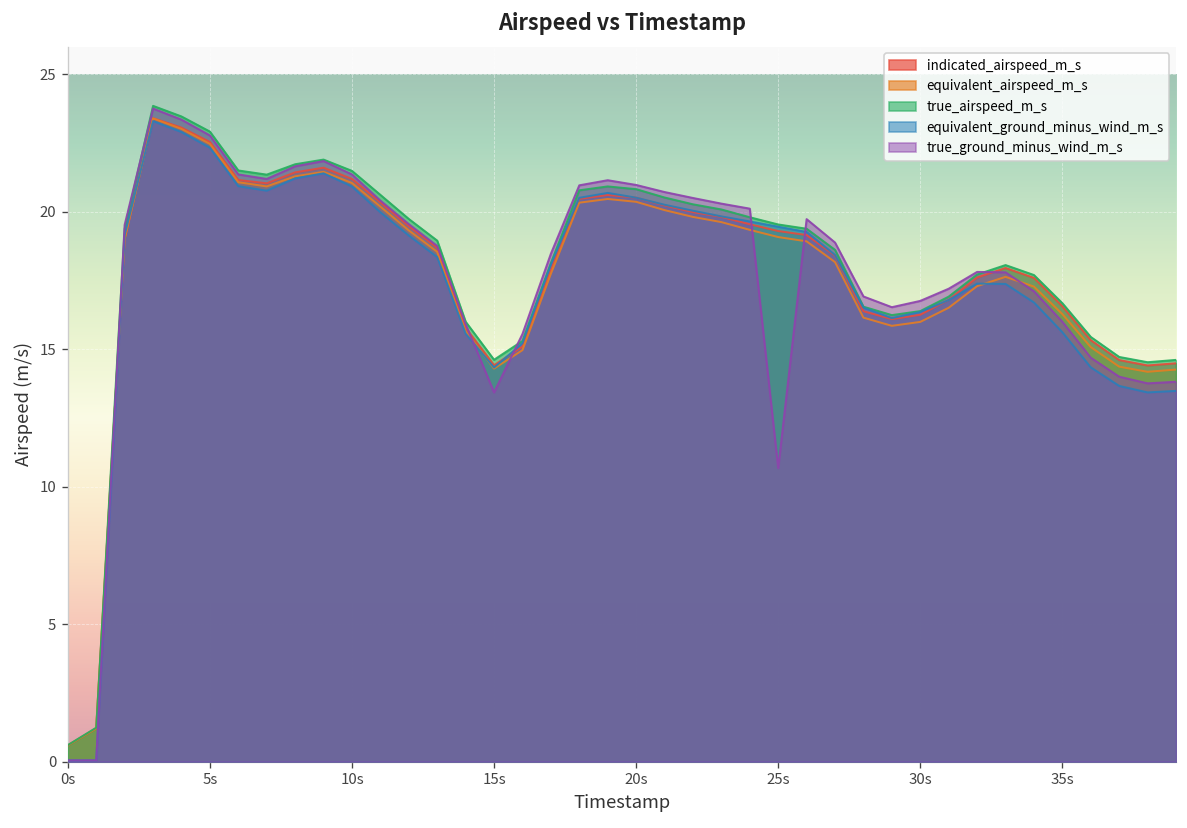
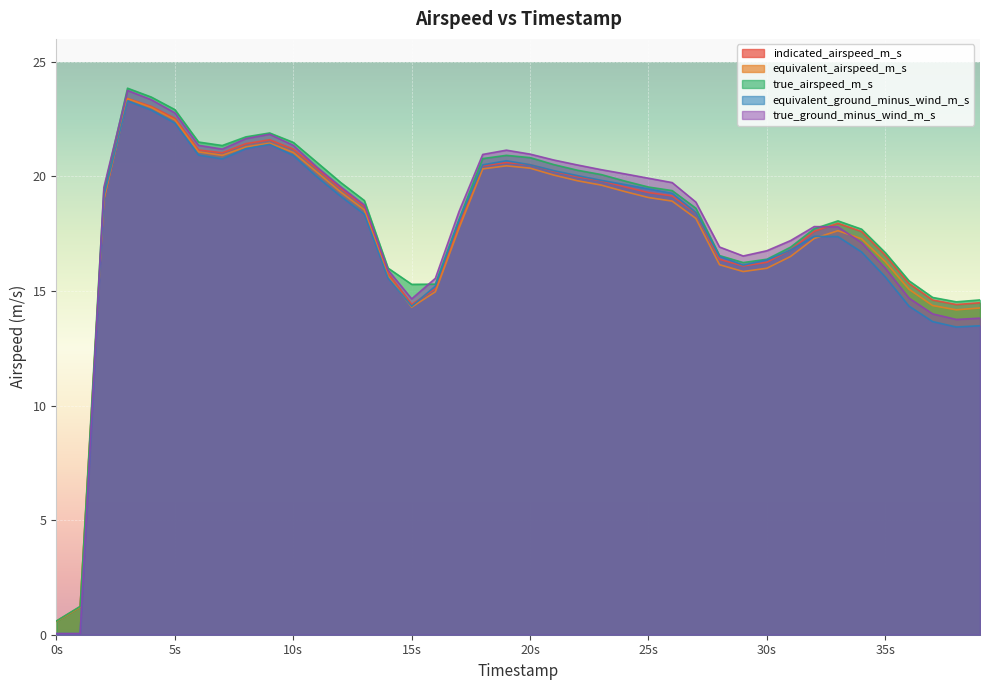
true_airspeed_m_s, 15s: 14.6 -> 15.3
true_ground_minus_wind_m_s, 15s: 13.4 -> 14.7
true_ground_minus_wind_m_s, 25s: 10.7 -> 19.9
